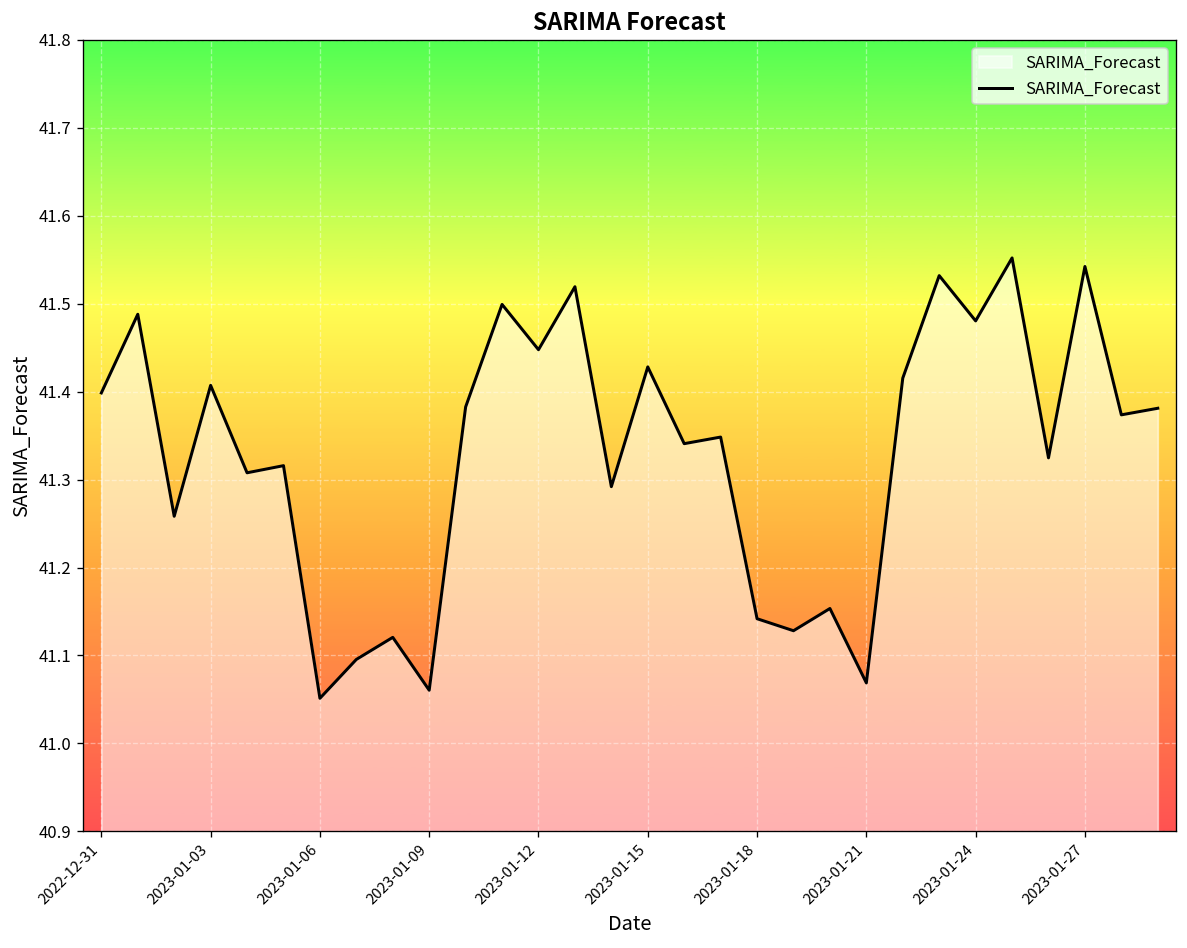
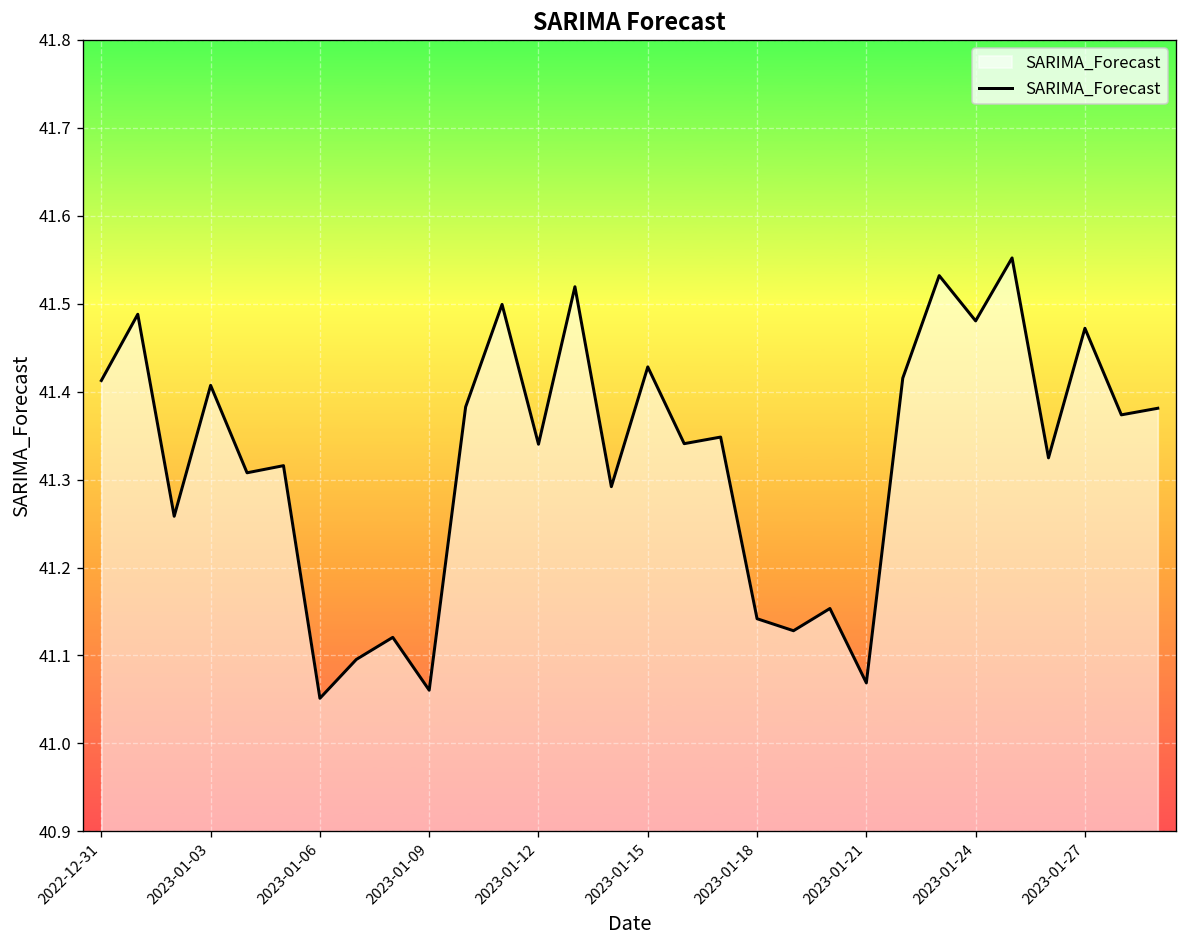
2022-12-31: 41.40 -> 41.41
2023-01-12: 41.45 -> 41.34
2023-01-27: 41.54 -> 41.47
